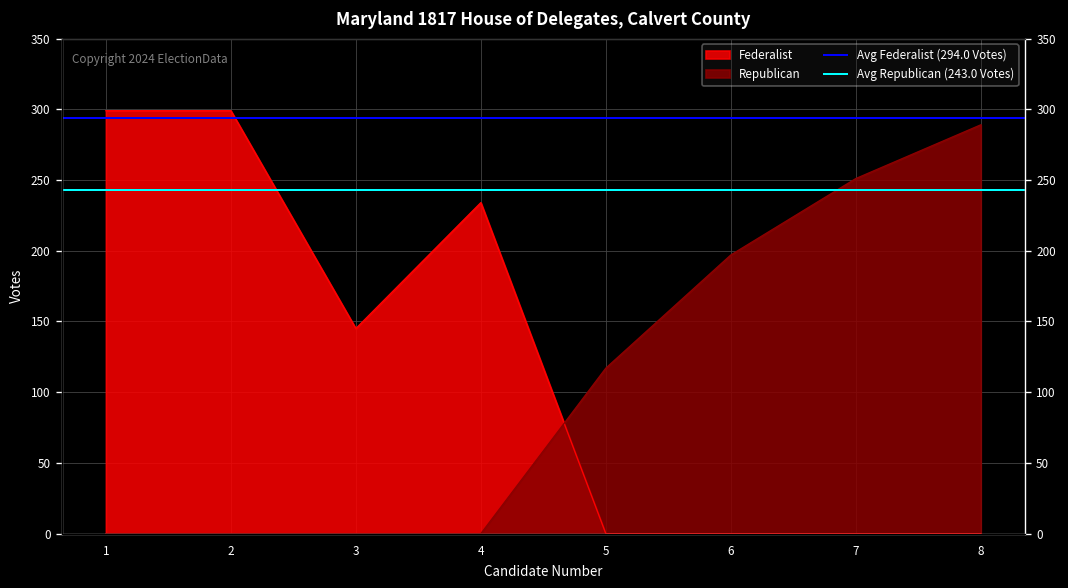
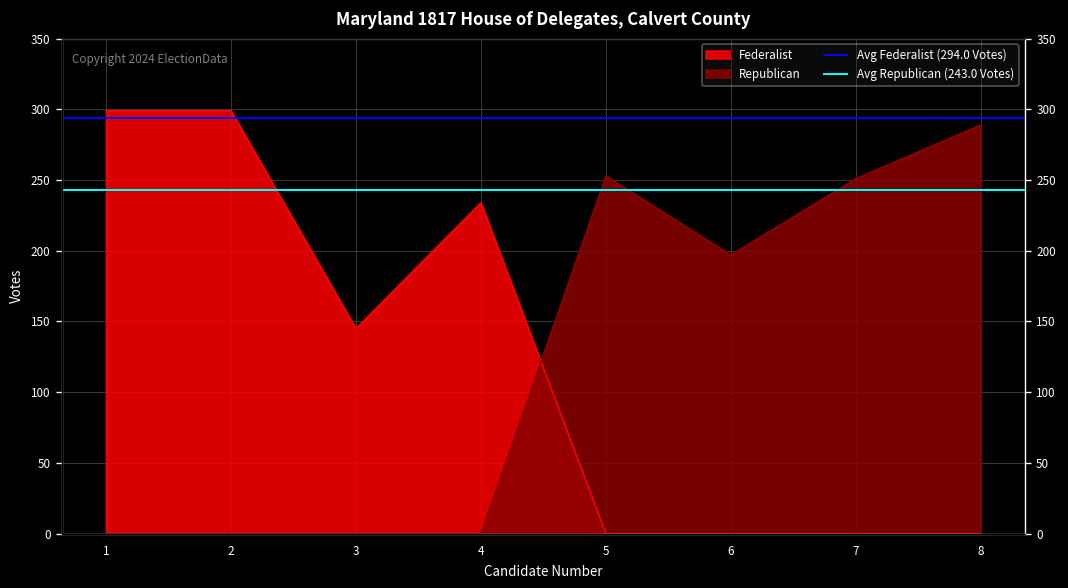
Republican, 5: 117 -> 253
